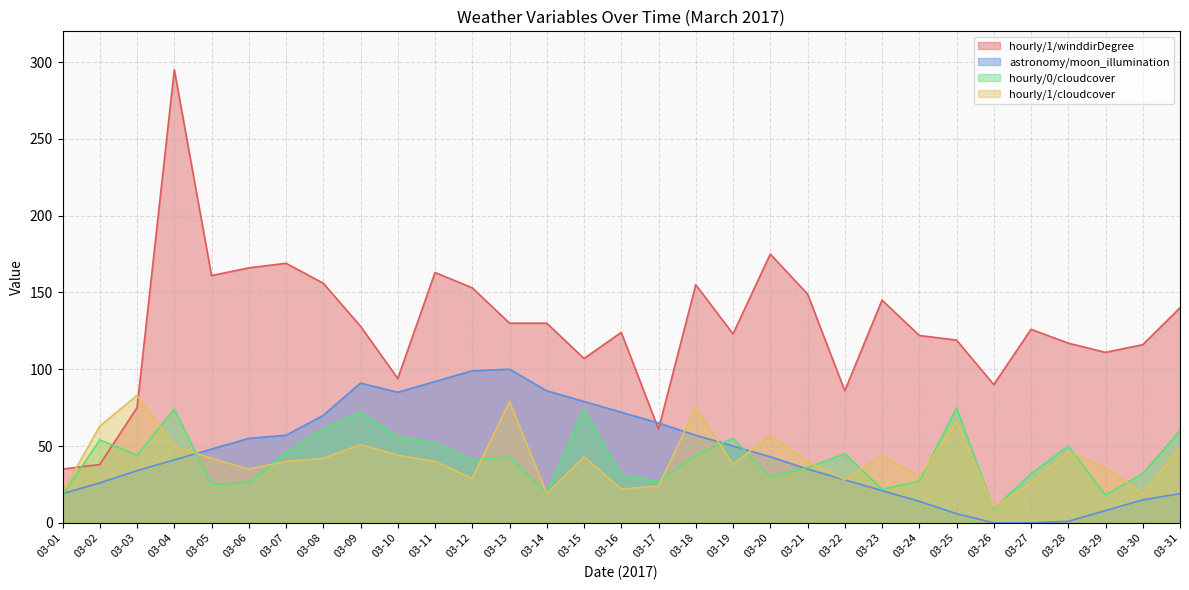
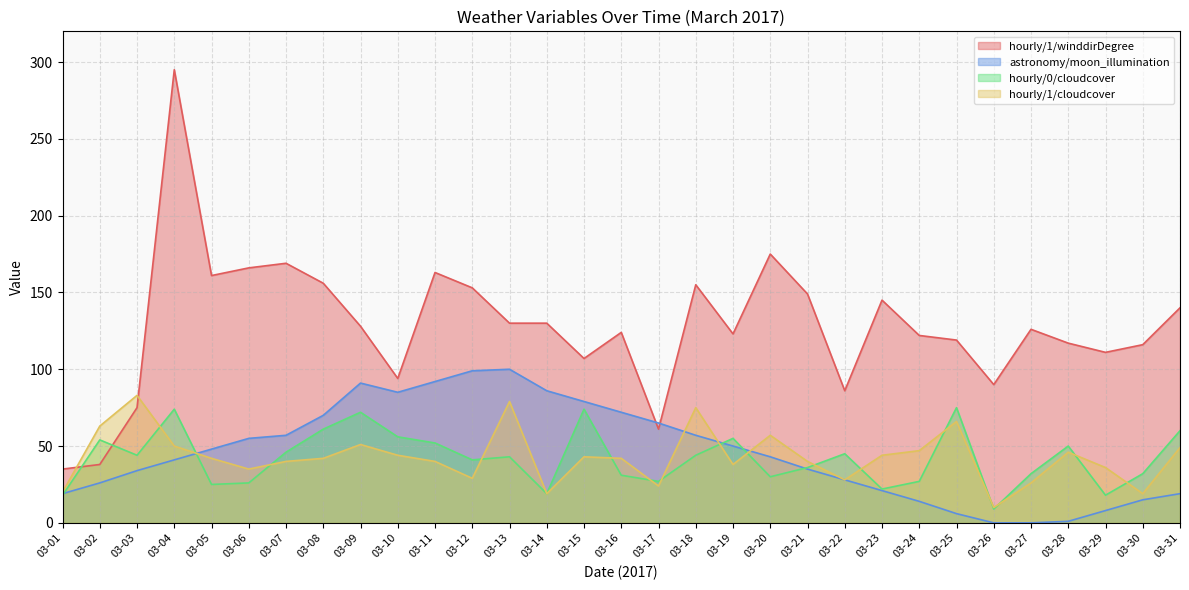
hourly/1/cloudcover, 03-16: 22 -> 42
hourly/1/cloudcover, 03-24: 30 -> 47
